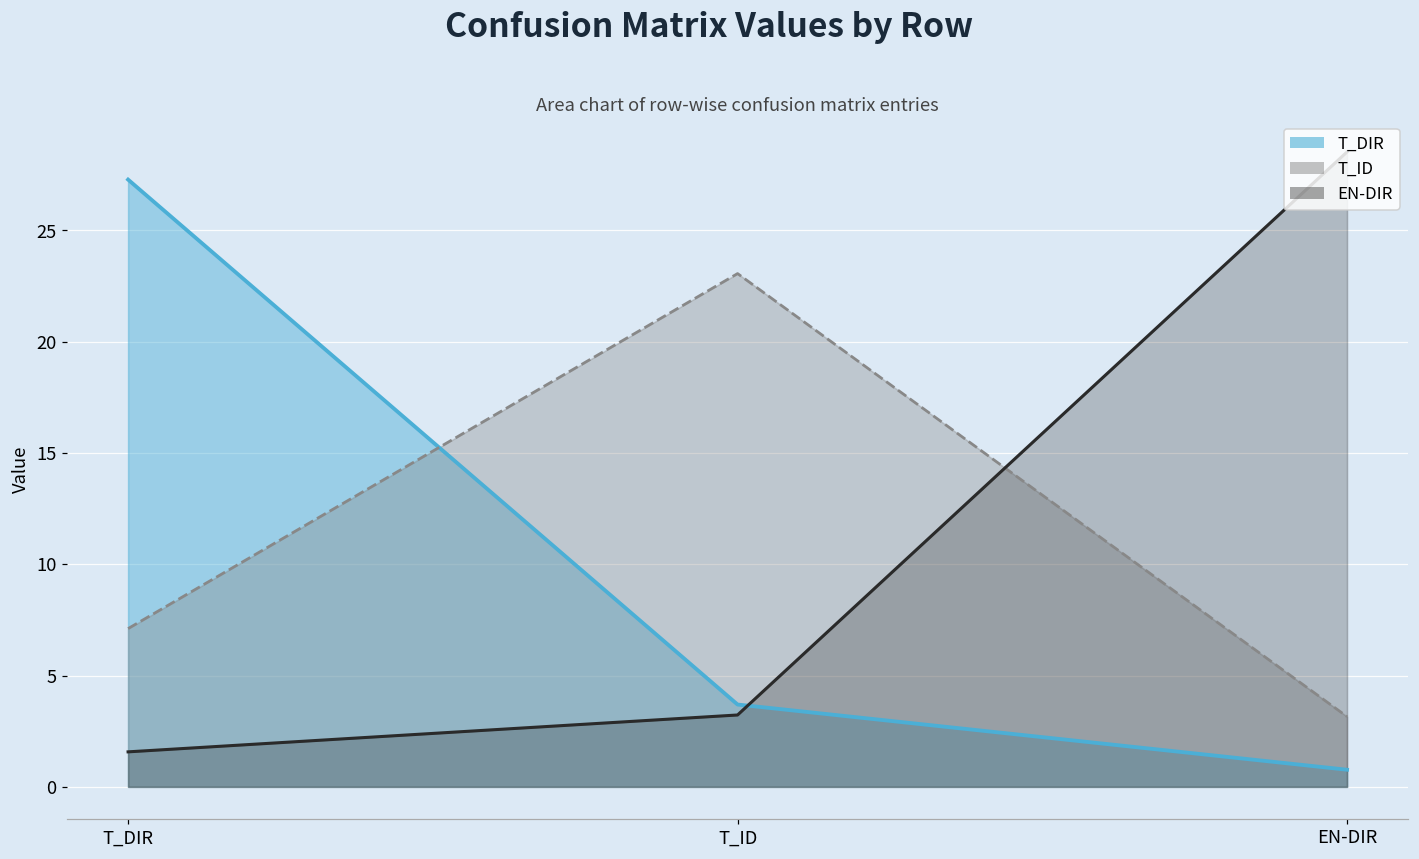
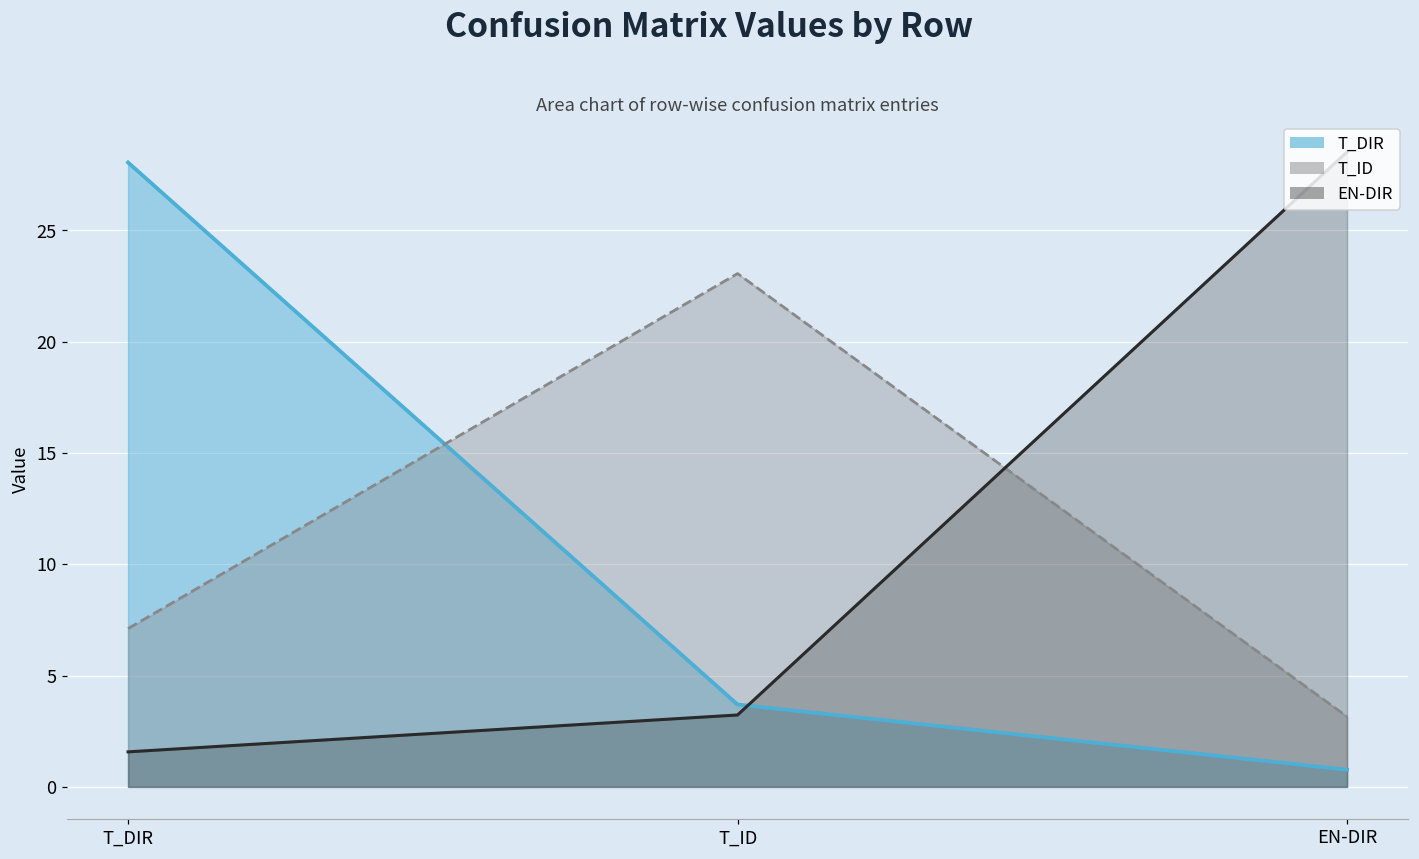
T_DIR, T_DIR: 27.3 -> 28.1
